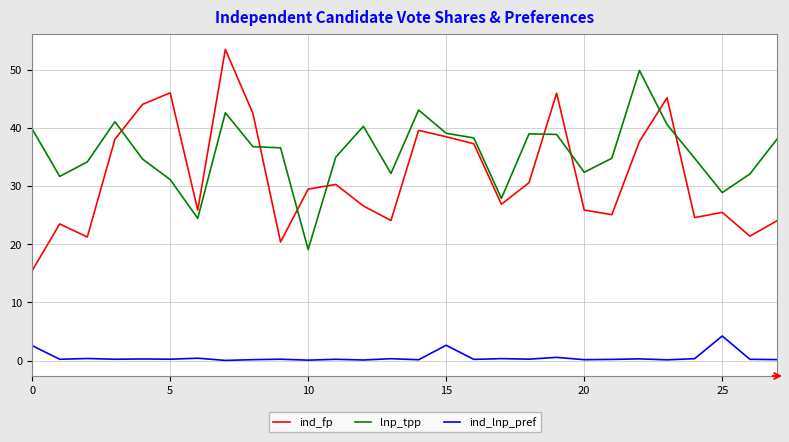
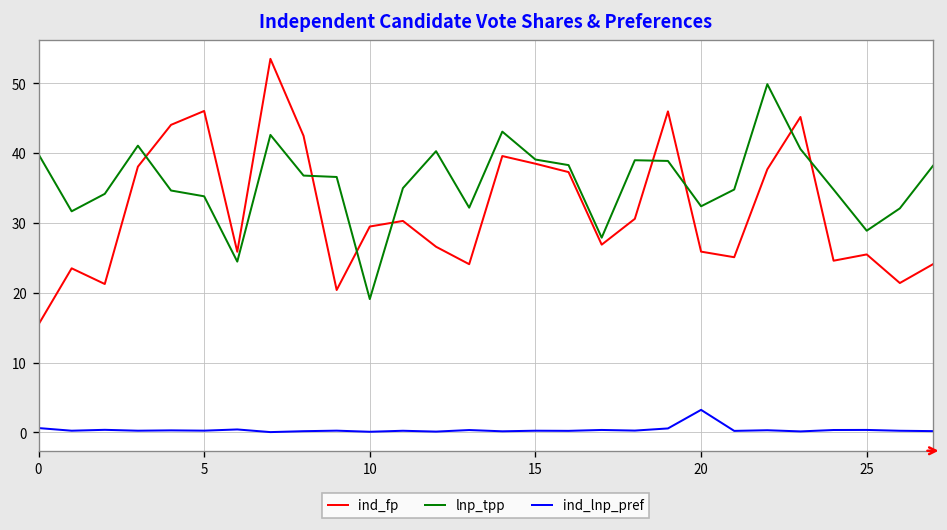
ind_lnp_pref, 0: 3 -> 1
lnp_tpp, 5: 31 -> 34
ind_lnp_pref, 15: 3 -> 0
ind_lnp_pref, 20: 0 -> 3
ind_lnp_pref, 25: 4 -> 0
